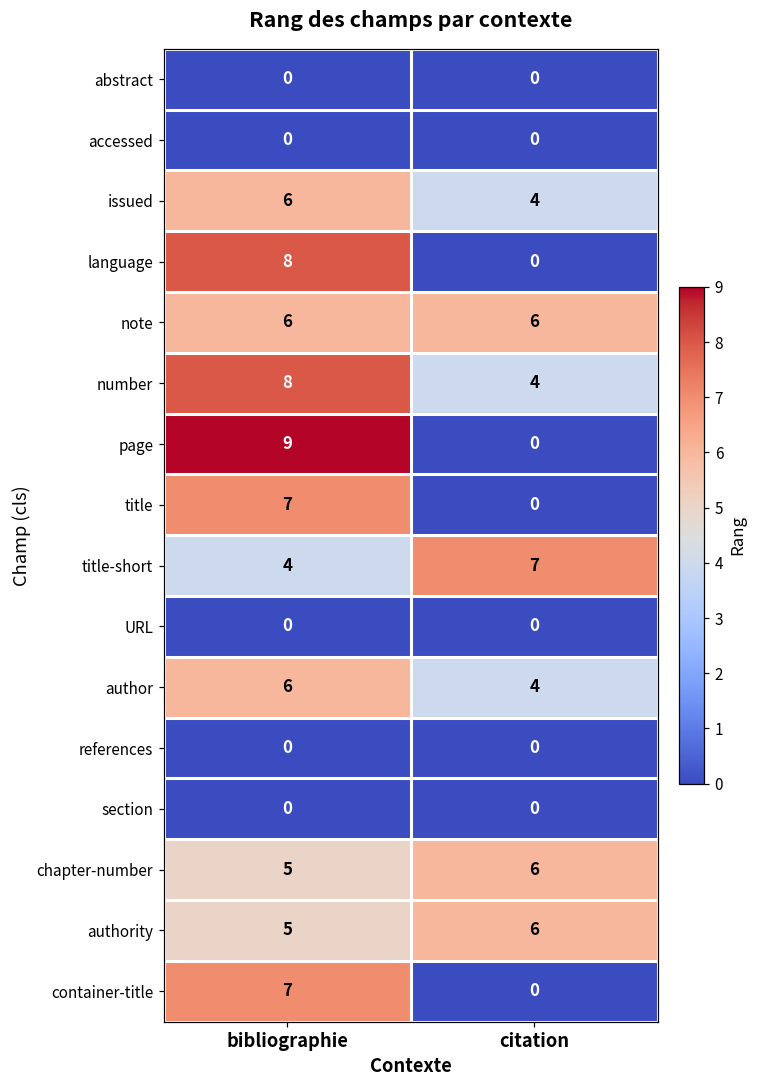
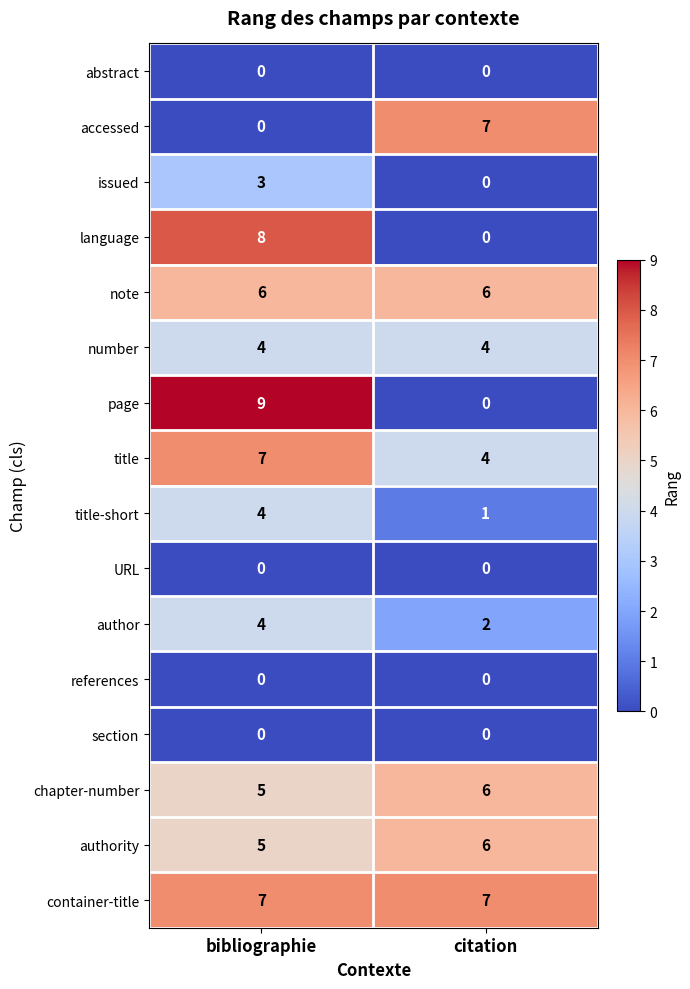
accessed, citation: 0 -> 7
issued, bibliographie: 6 -> 3
issued, citation: 4 -> 0
number, bibliographie: 8 -> 4
title, citation: 0 -> 4
title-short, citation: 7 -> 1
author, bibliographie: 6 -> 4
author, citation: 4 -> 2
container-title, citation: 0 -> 7
